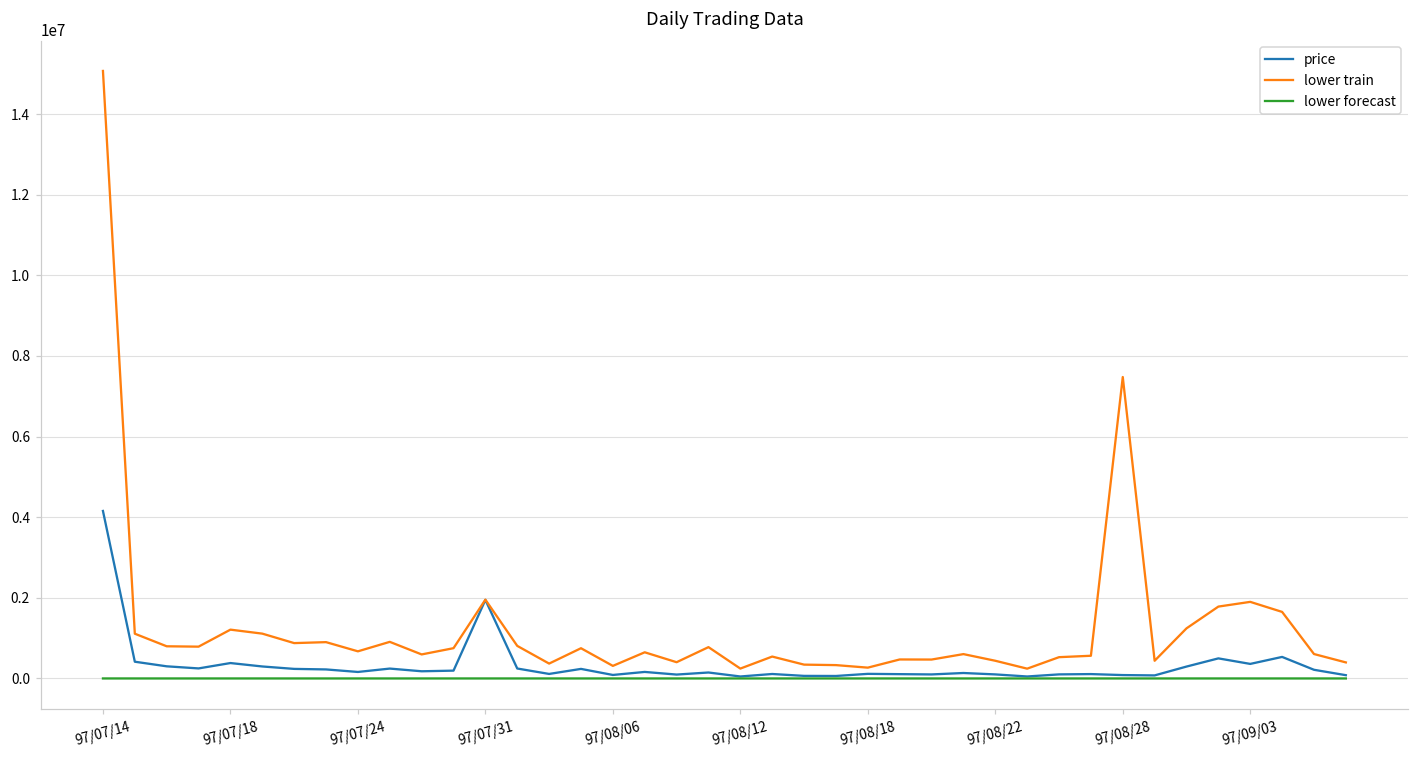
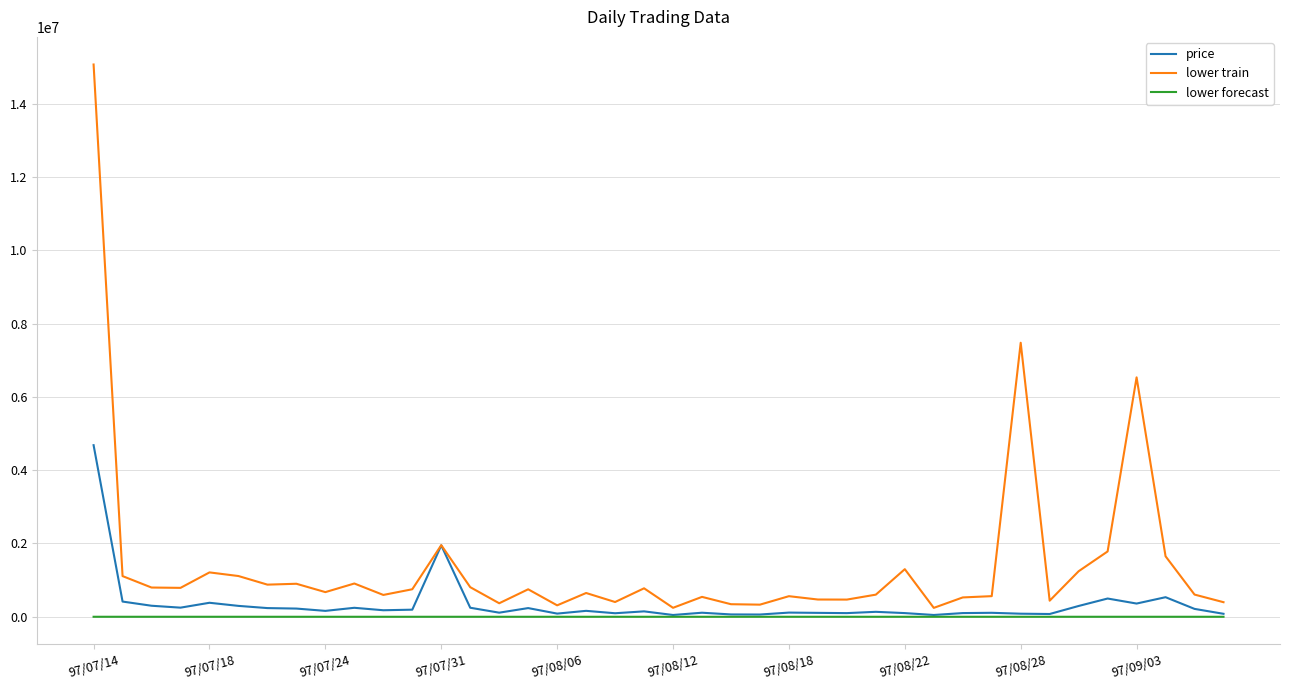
price, 97/07/14: 4200000 -> 4700000
lower train, 97/08/18: 300000 -> 600000
lower train, 97/08/22: 400000 -> 1300000
lower train, 97/09/03: 1900000 -> 6500000
